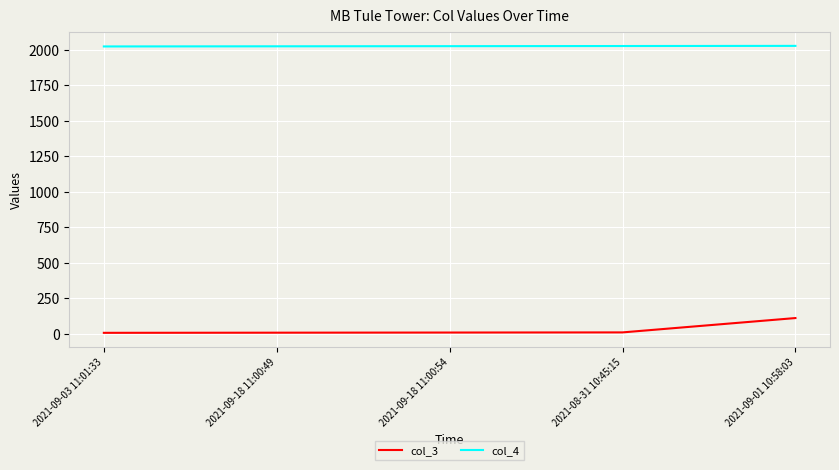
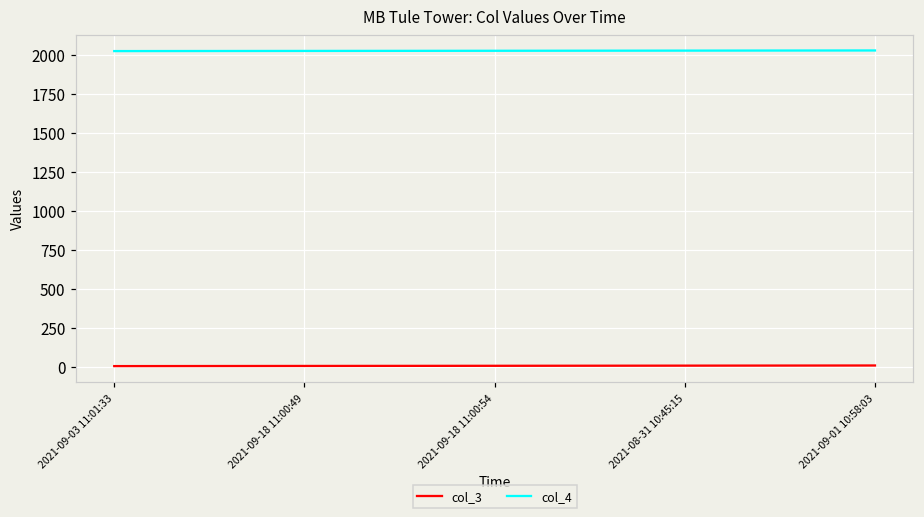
col_3, 2021-09-01 10:58:03: 110 -> 10
